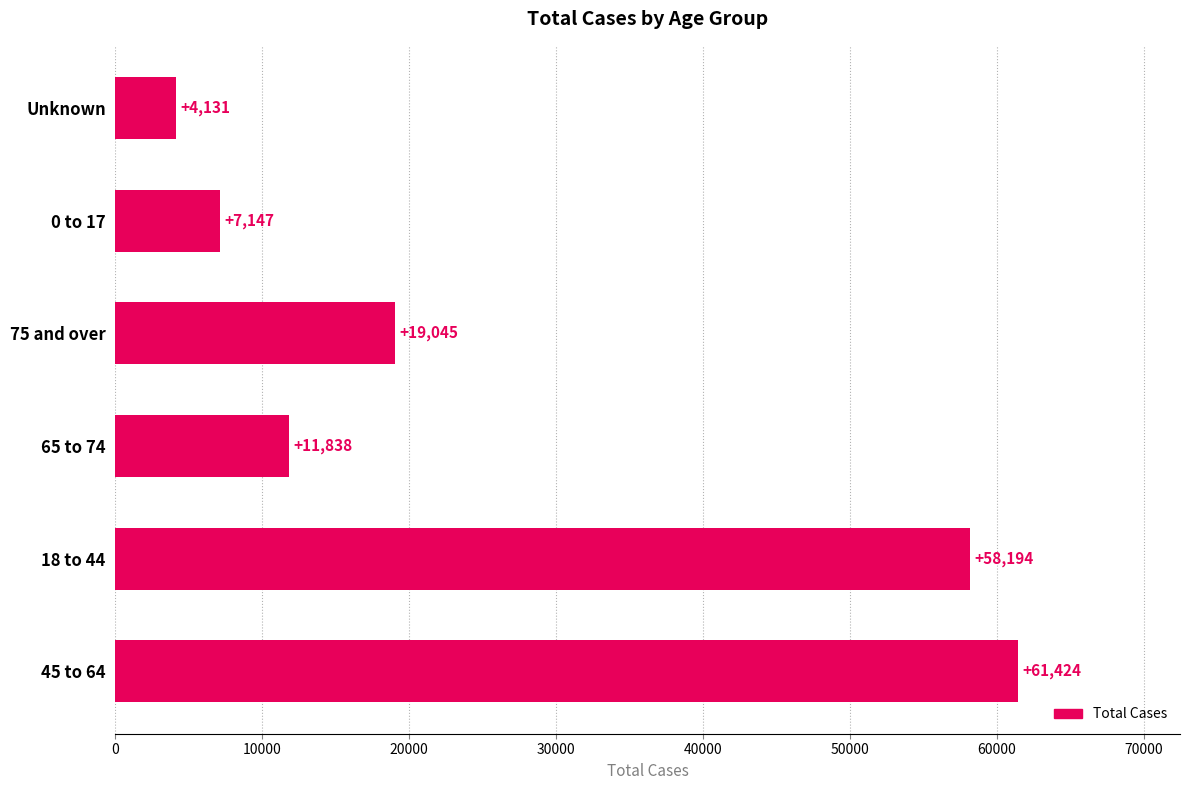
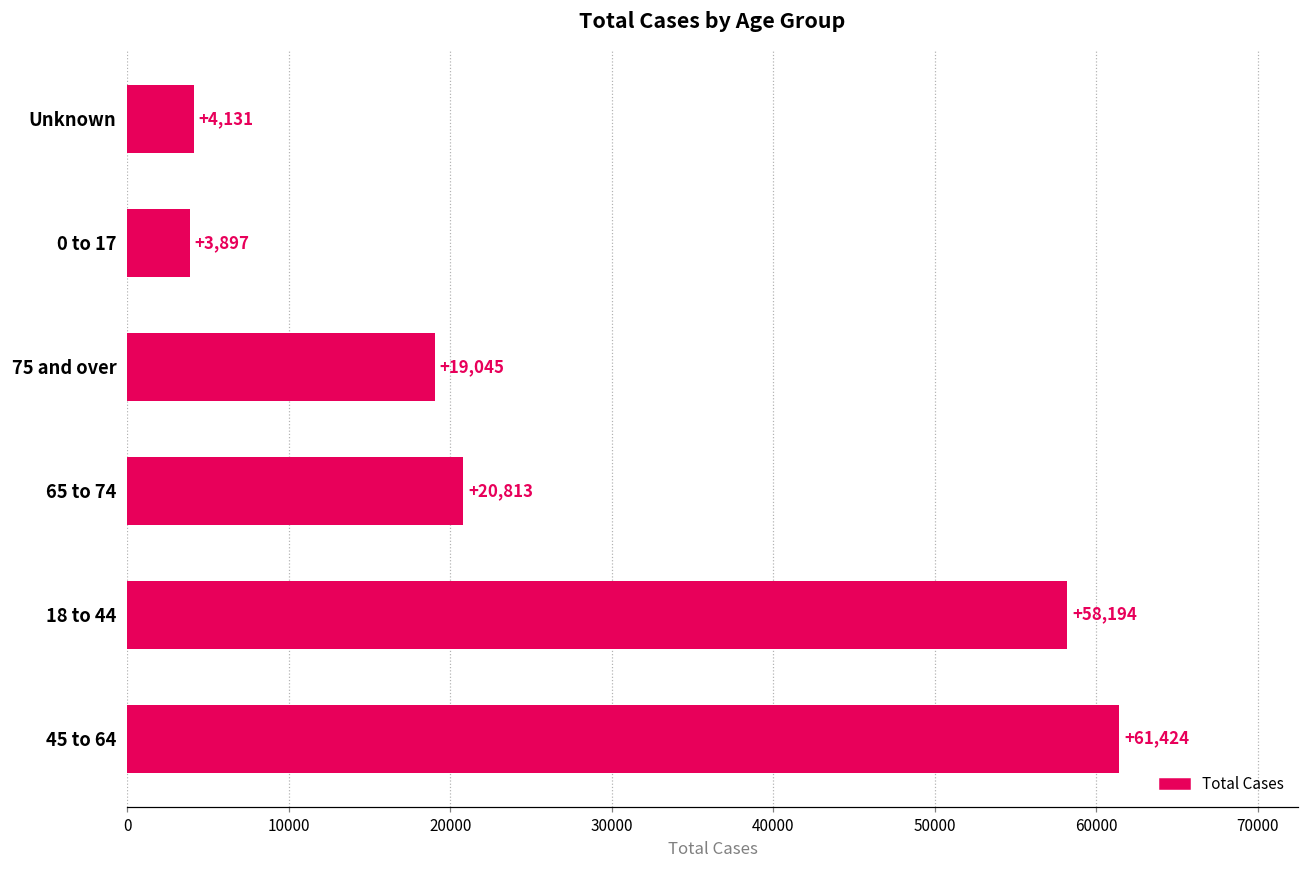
0 to 17: +7,147 -> +3,897
65 to 74: +11,838 -> +20,813
